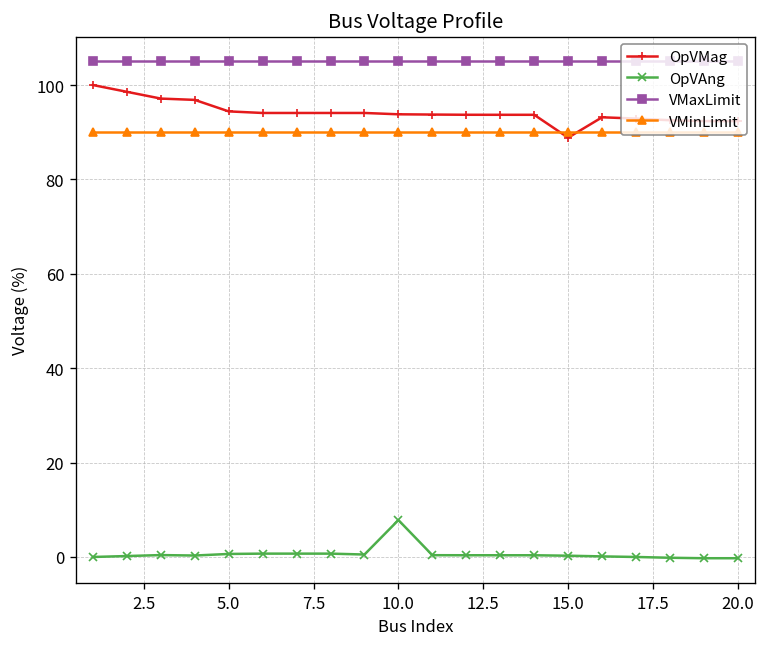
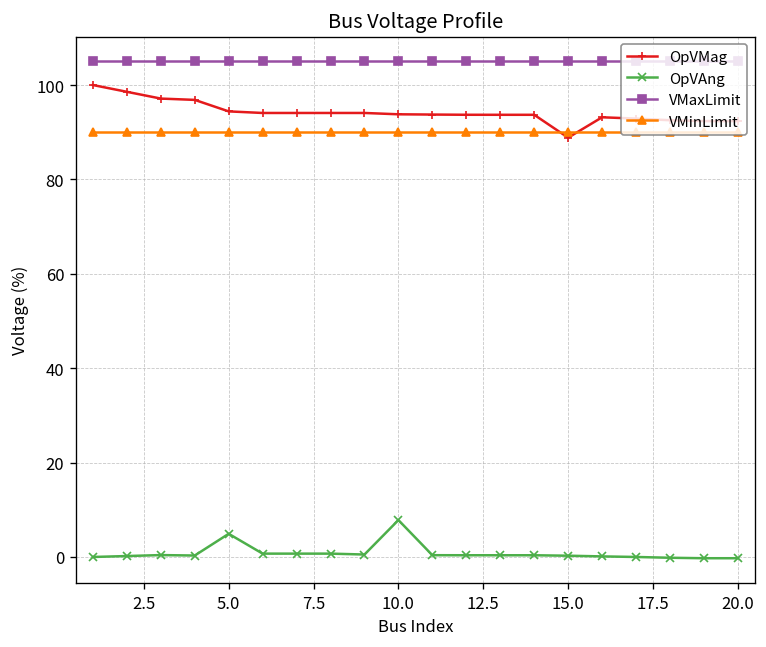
OpVAng, 5.0: 1 -> 5
